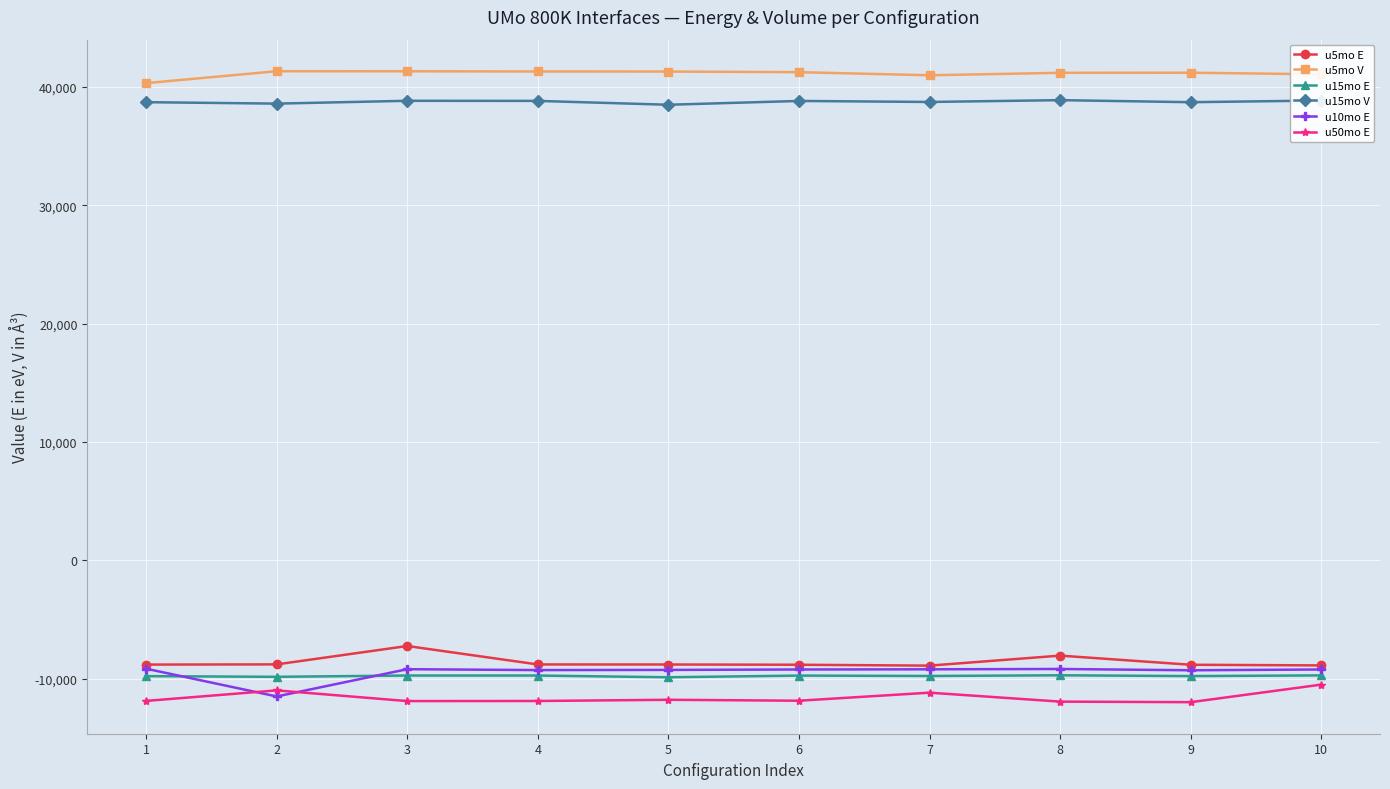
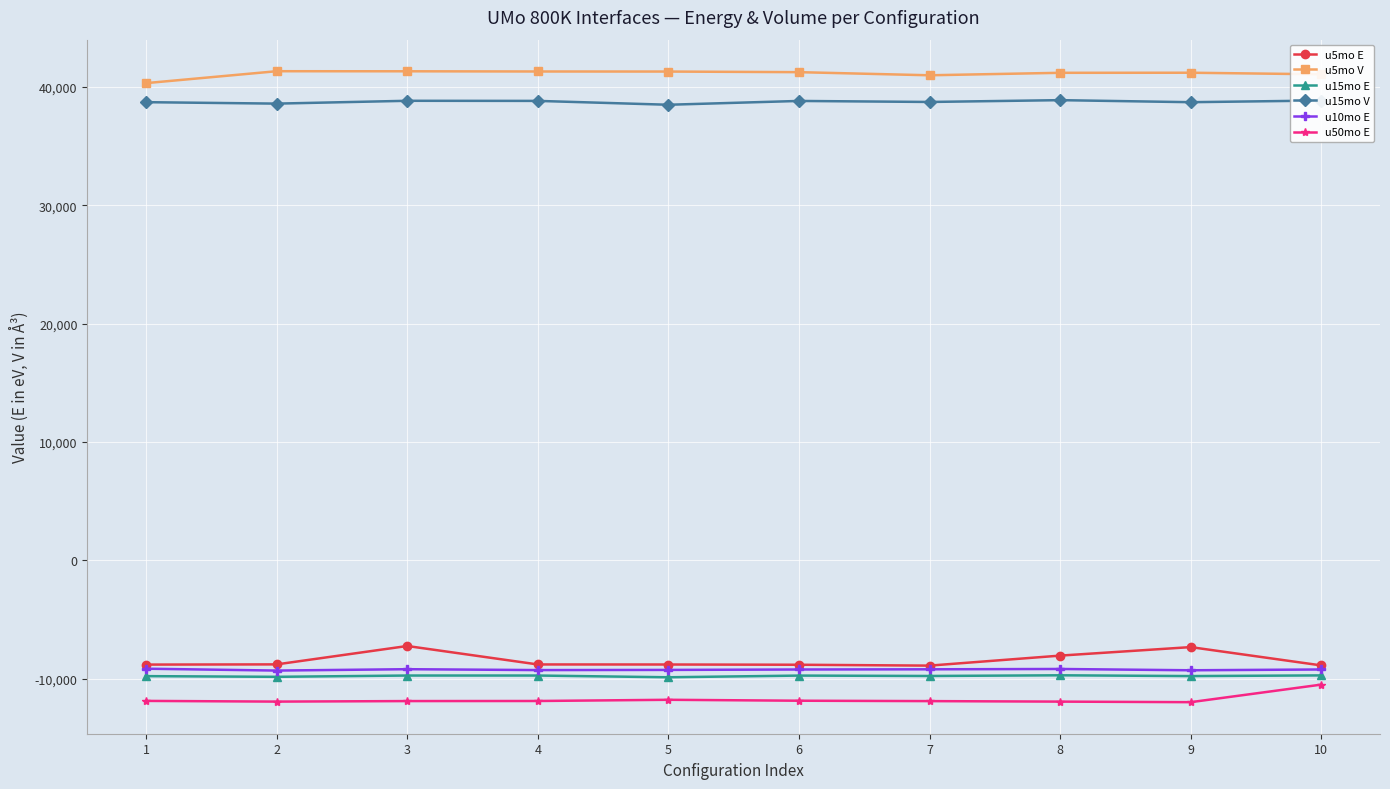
u10mo E, 2: -11,500 -> -9,300
u50mo E, 2: -11,000 -> -11,900
u50mo E, 7: -11,200 -> -11,900
u5mo E, 9: -8,800 -> -7,300
